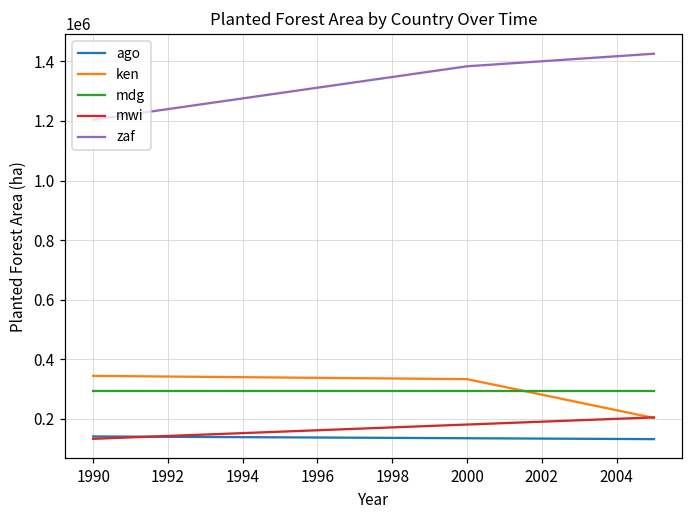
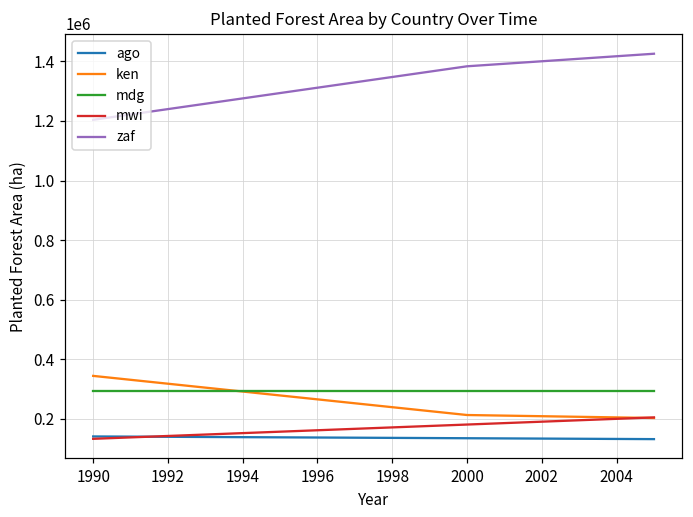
ken, 2000: 330000 -> 210000
